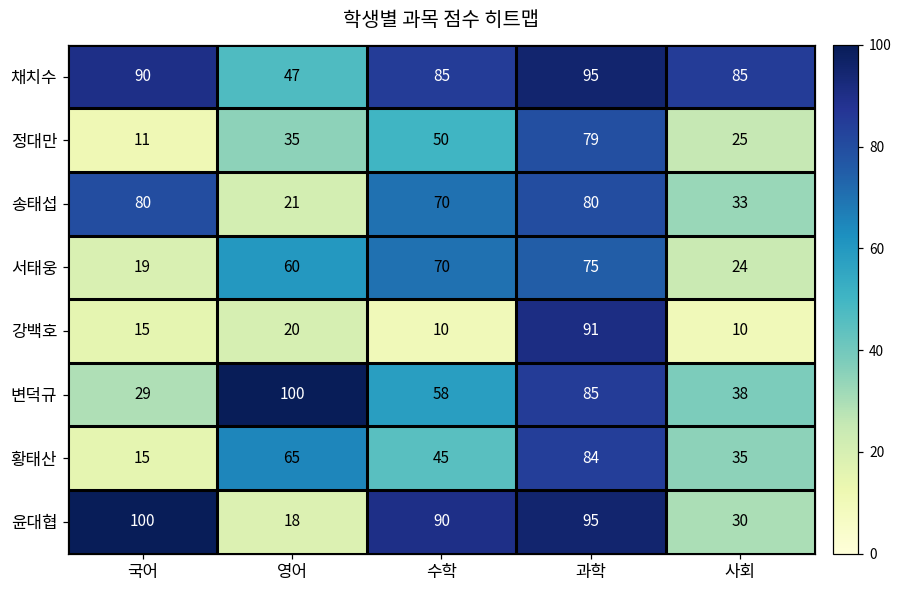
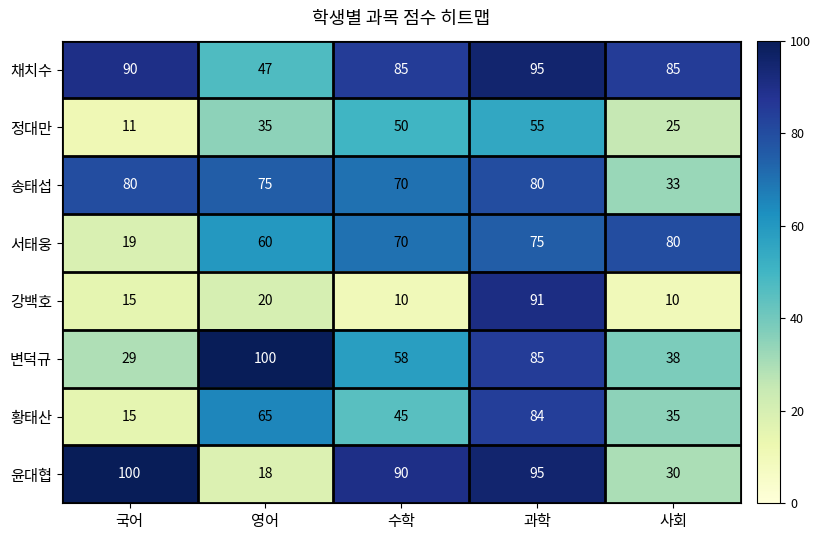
정대만, 과학: 79 -> 55
송태섭, 영어: 21 -> 75
서태웅, 사회: 24 -> 80
